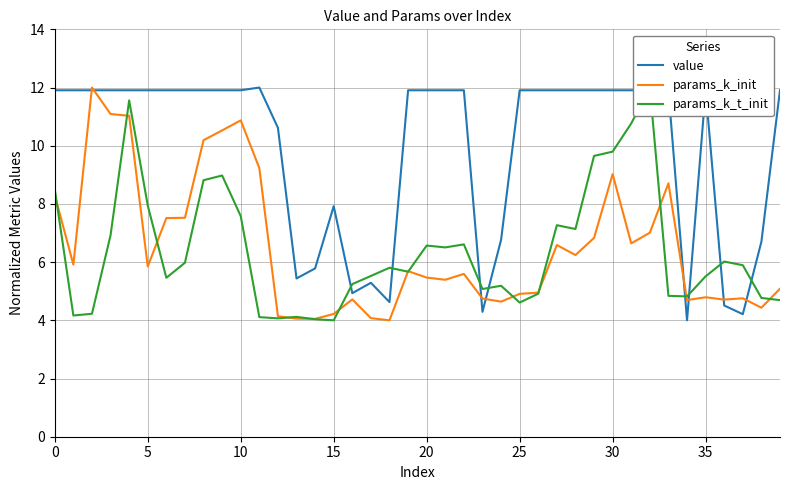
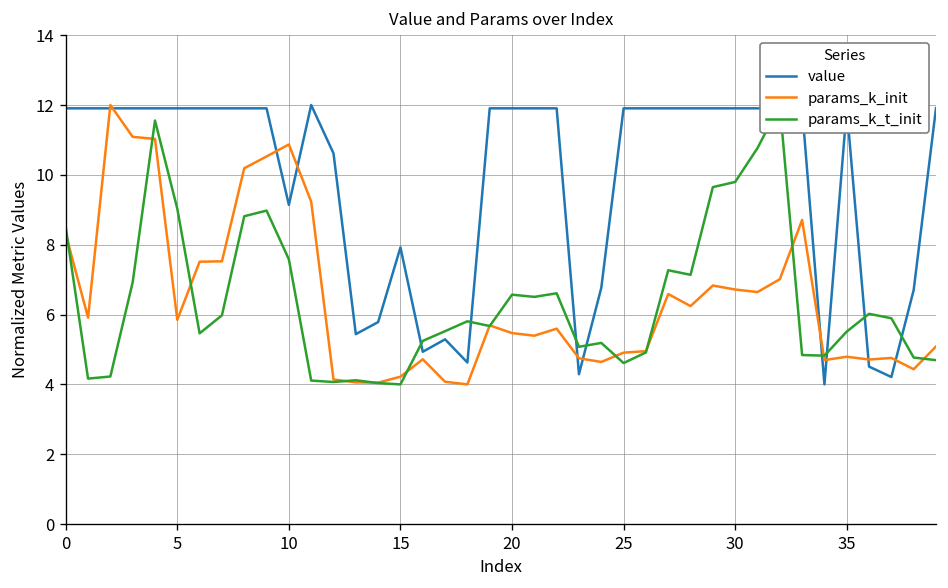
params_k_t_init, 5: 7.9 -> 9.0
value, 10: 11.9 -> 9.1
params_k_init, 30: 9.0 -> 6.7
